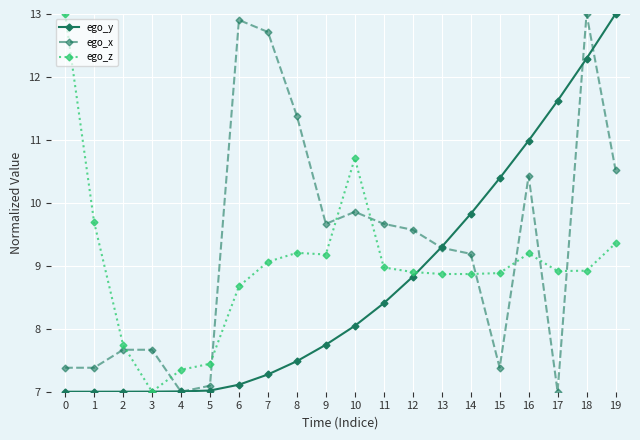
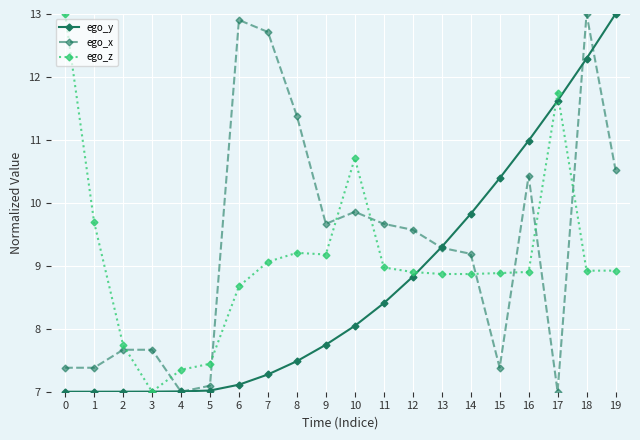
ego_z, 16: 9.2 -> 8.9
ego_z, 17: 8.9 -> 11.7
ego_z, 19: 9.4 -> 8.9
